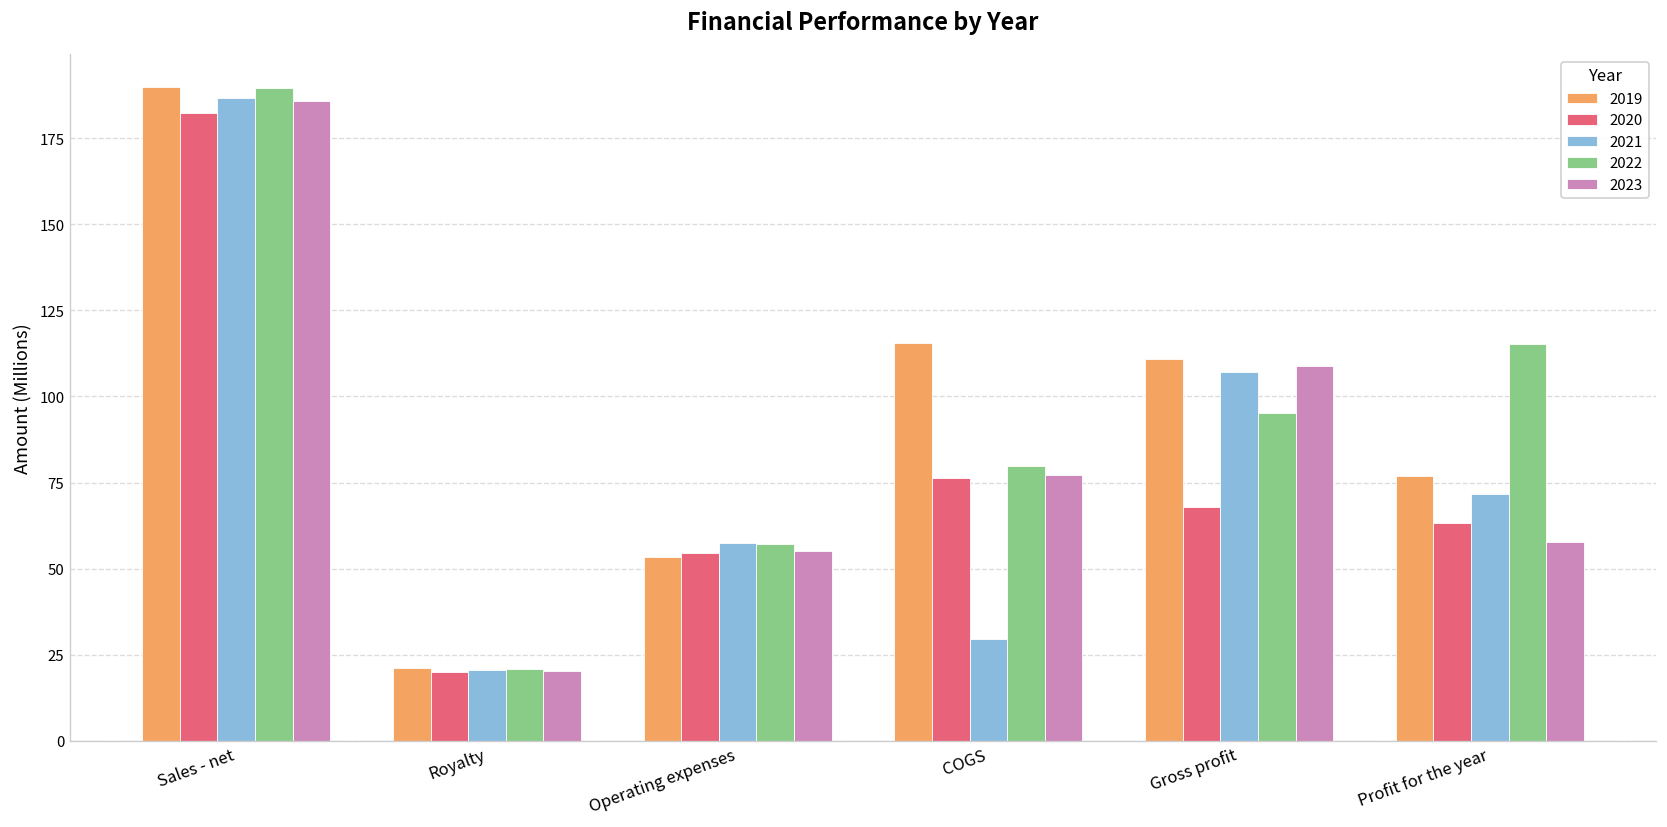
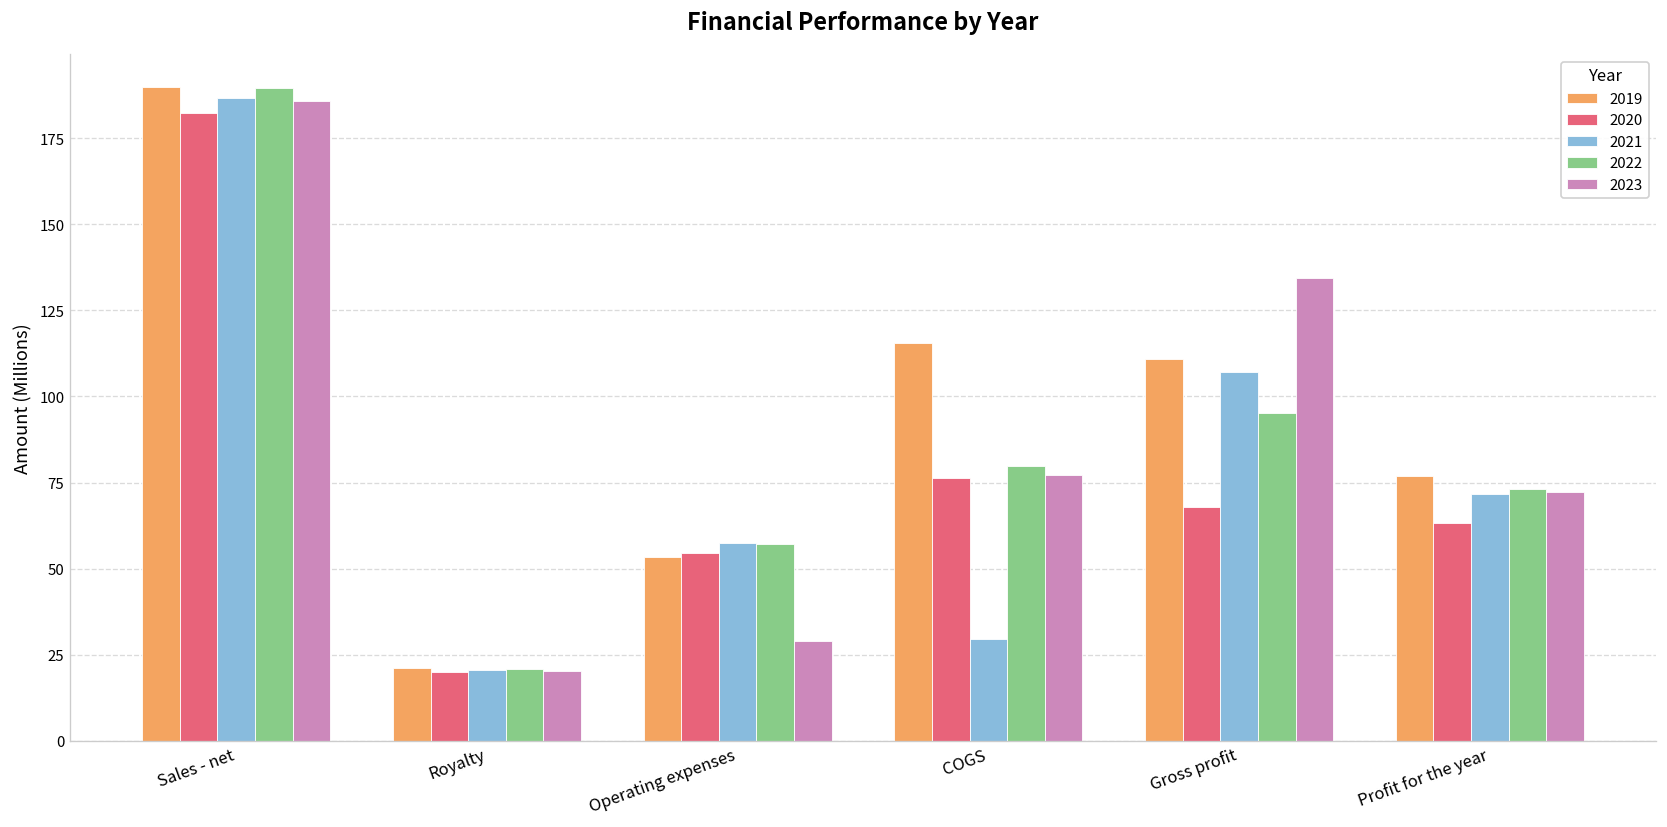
2023, Operating expenses: 55 -> 29
2023, Gross profit: 109 -> 134
2022, Profit for the year: 115 -> 73
2023, Profit for the year: 58 -> 72
